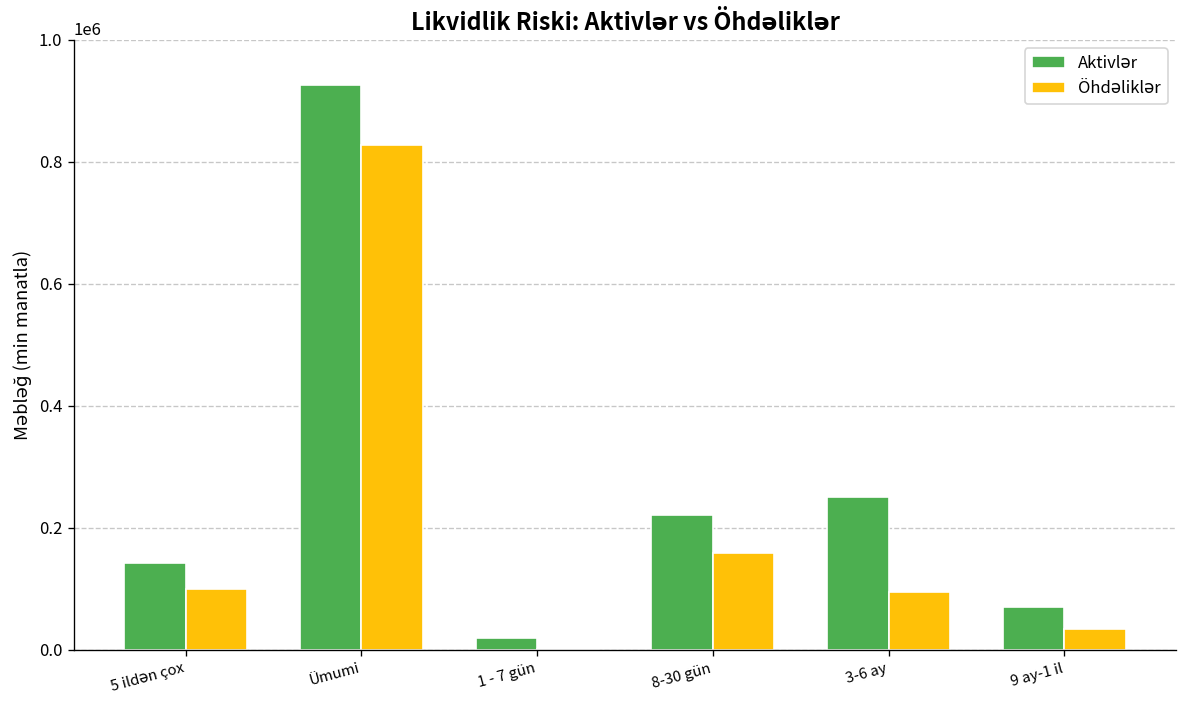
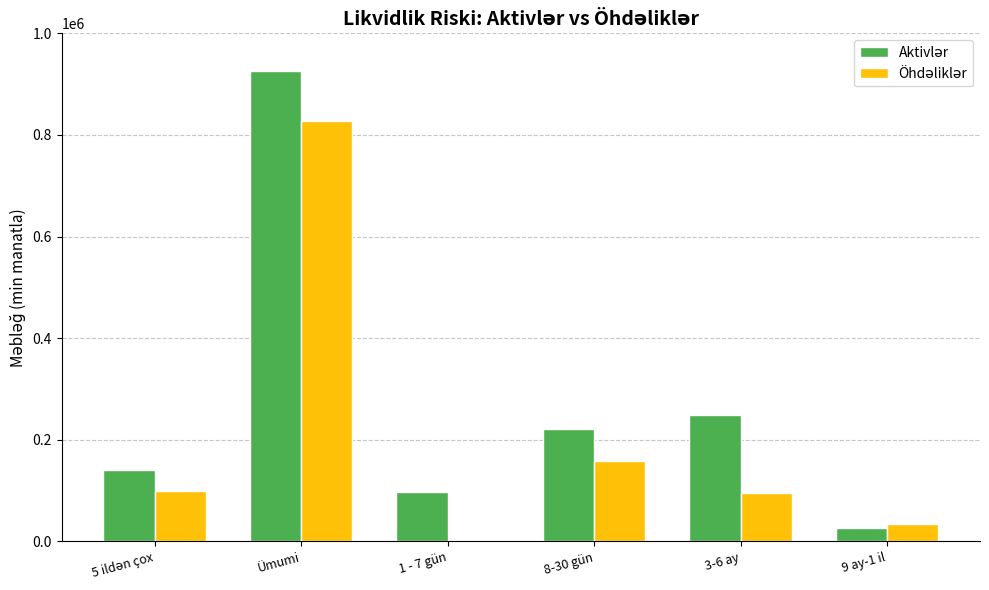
Aktivlər, 1 - 7 gün: 20000 -> 100000
Aktivlər, 9 ay-1 il: 70000 -> 30000
